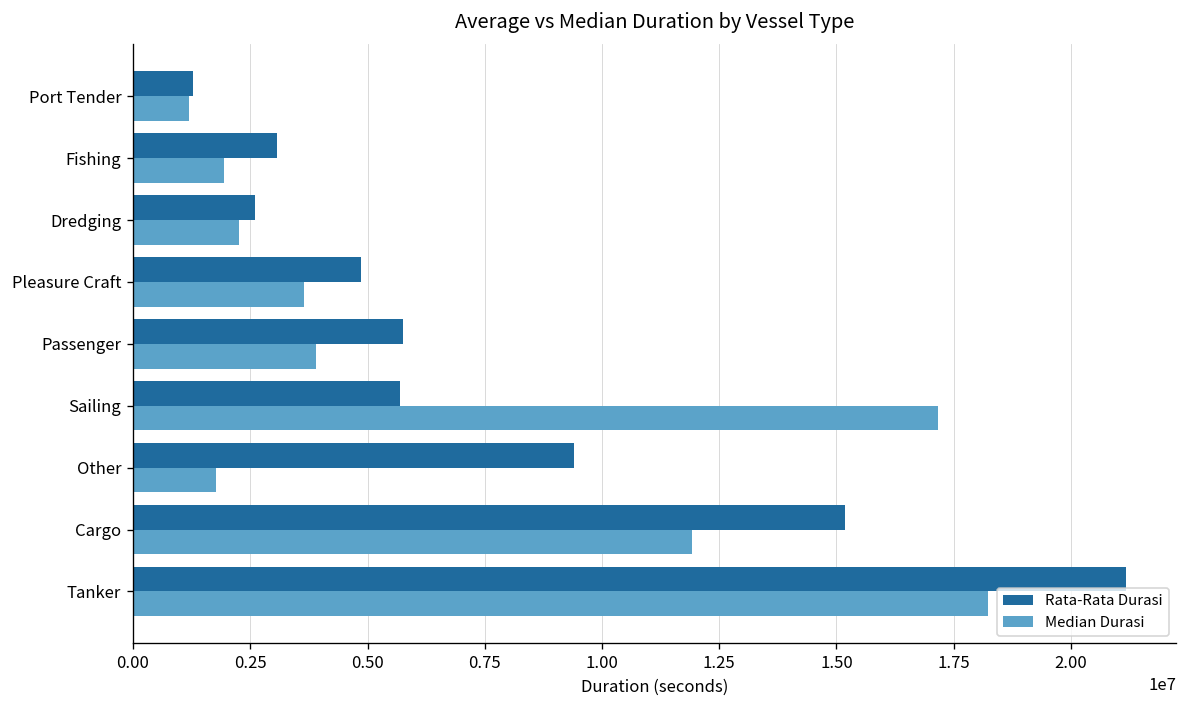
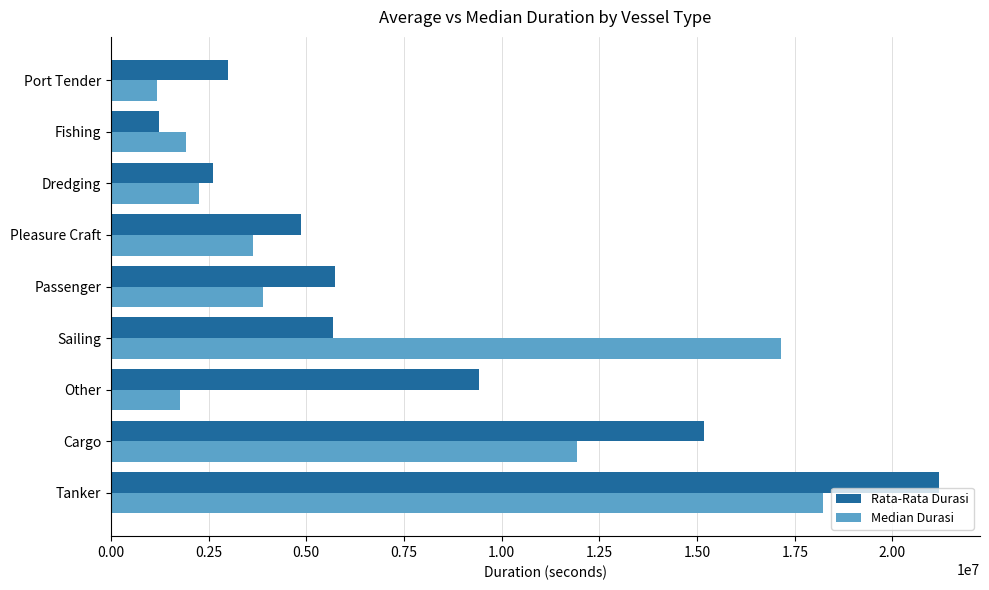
Rata-Rata Durasi, Port Tender: 1300000 -> 3000000
Rata-Rata Durasi, Fishing: 3100000 -> 1200000
